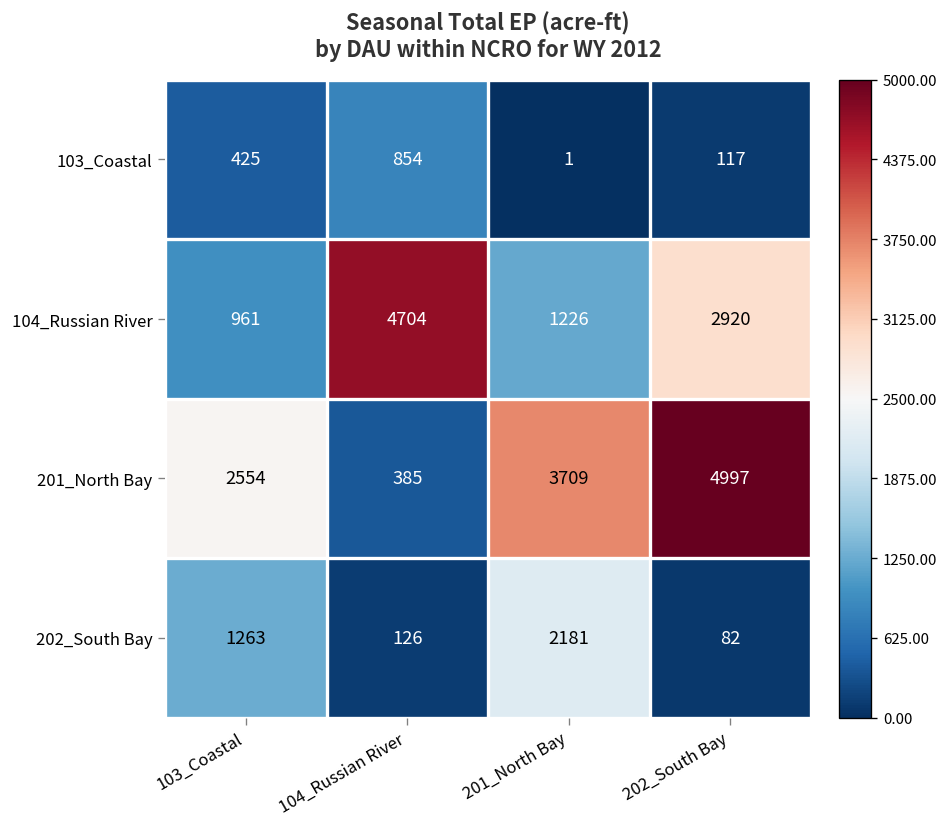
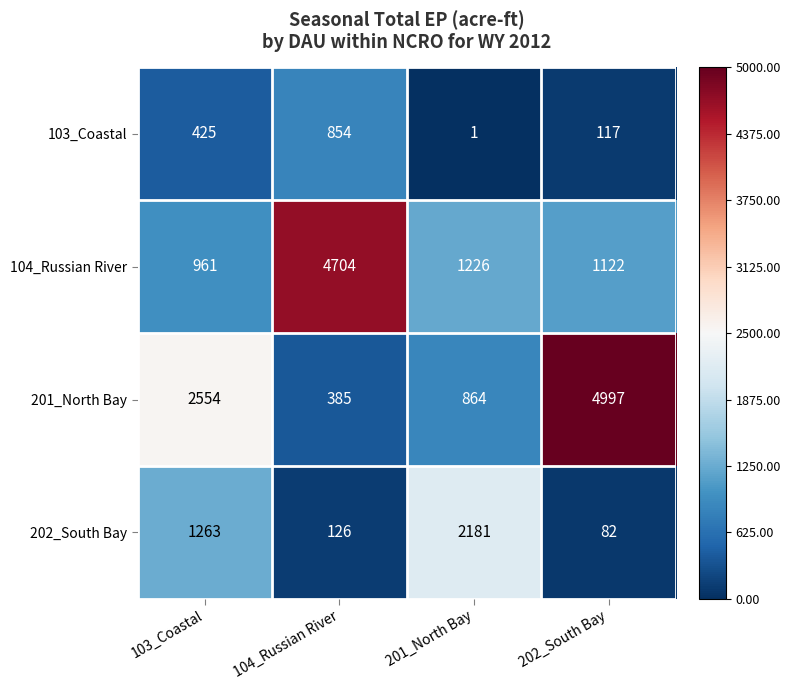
104_Russian River, 202_South Bay: 2920 -> 1122
201_North Bay, 201_North Bay: 3709 -> 864
